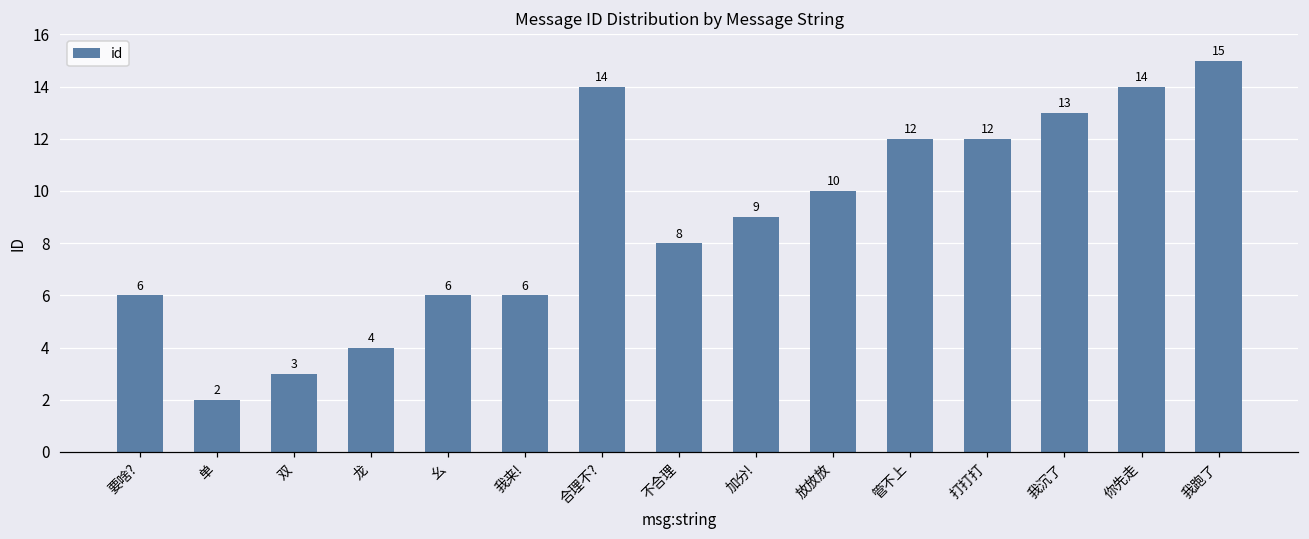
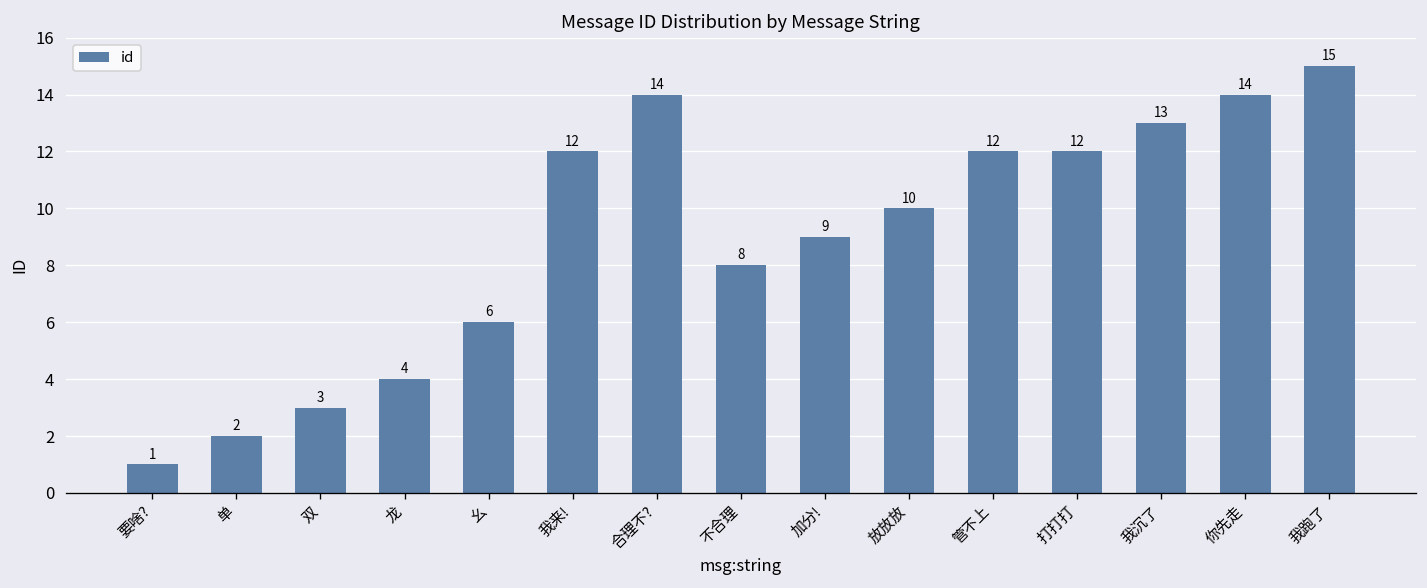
要啥?: 6 -> 1
我来!: 6 -> 12
